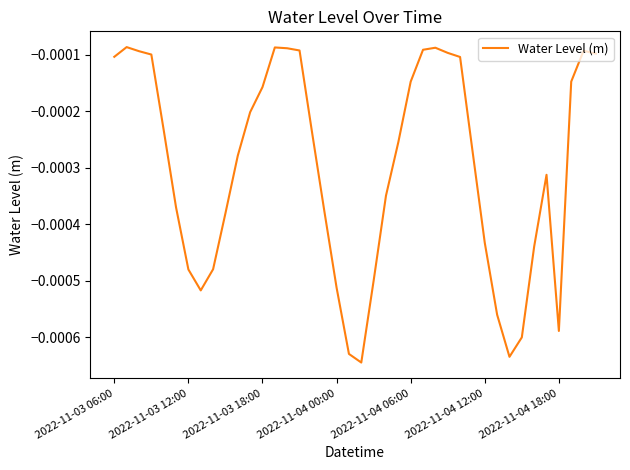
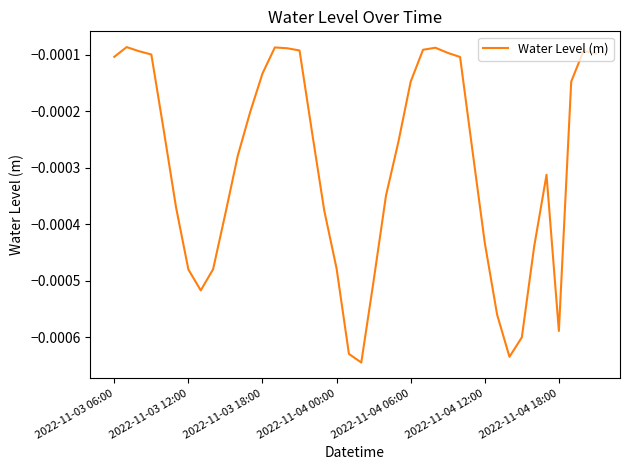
2022-11-03 18:00: -0.00016 -> -0.00013
2022-11-04 00:00: -0.00051 -> -0.00048
